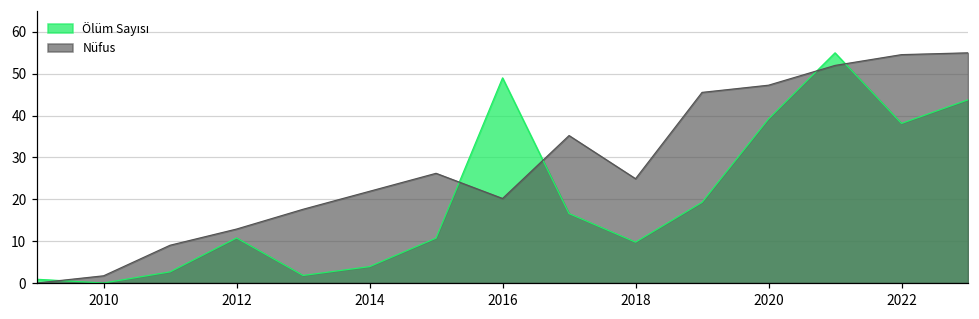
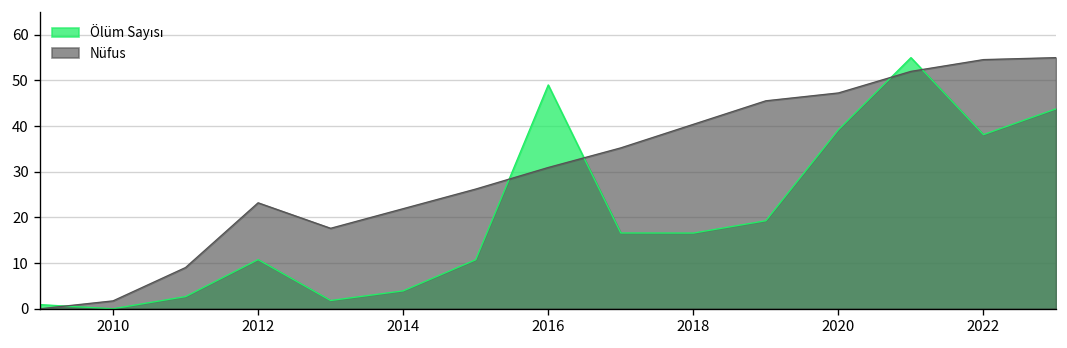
Nüfus, 2012: 13 -> 23
Nüfus, 2016: 20 -> 31
Ölüm Sayısı, 2018: 10 -> 17
Nüfus, 2018: 25 -> 40
